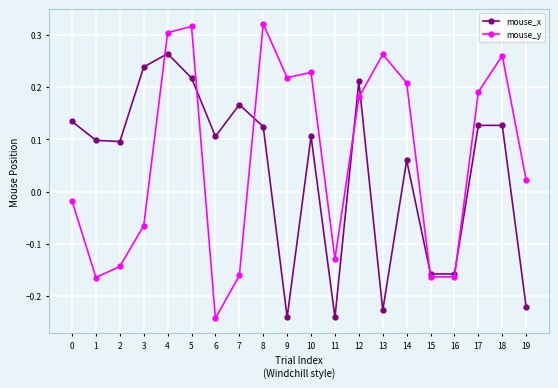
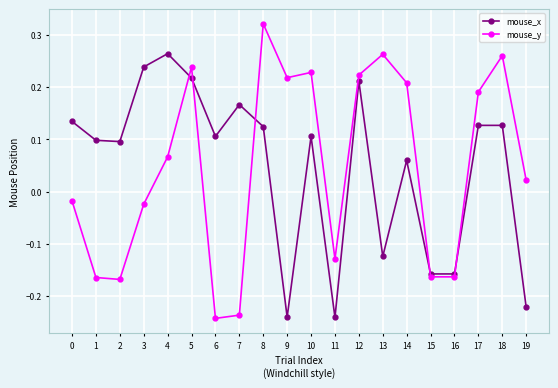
mouse_y, 2: -0.14 -> -0.17
mouse_y, 3: -0.07 -> -0.02
mouse_y, 4: 0.30 -> 0.07
mouse_y, 5: 0.32 -> 0.24
mouse_y, 7: -0.16 -> -0.24
mouse_y, 12: 0.18 -> 0.22
mouse_x, 13: -0.23 -> -0.12
